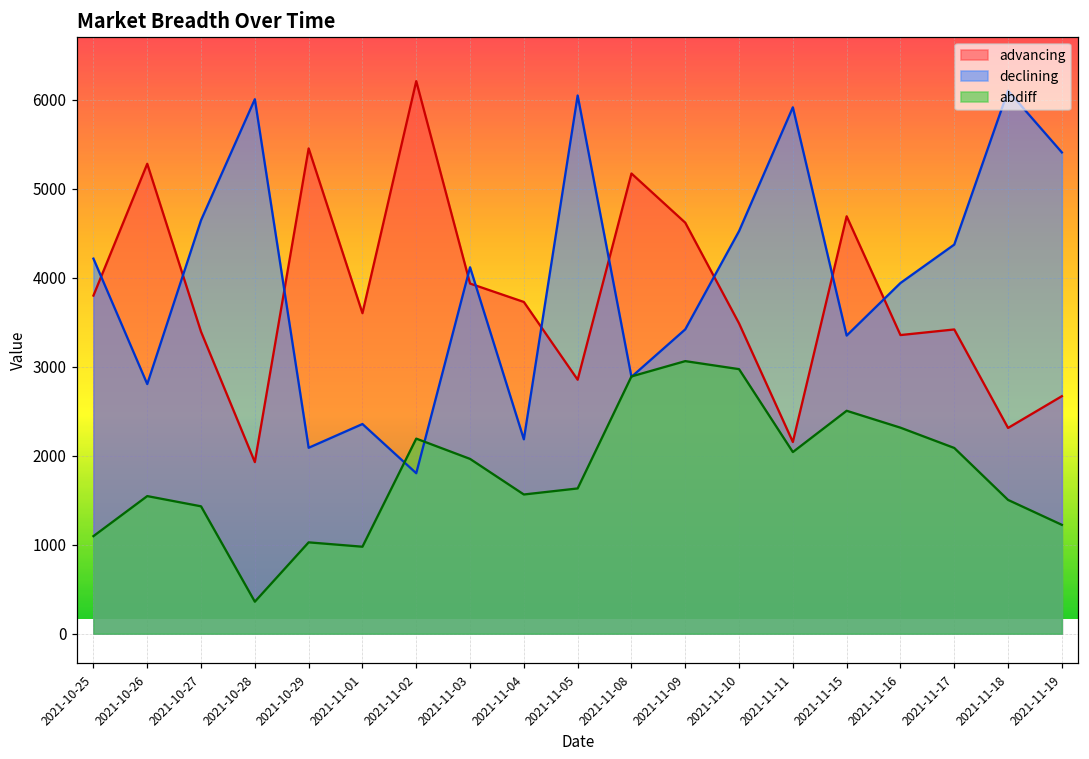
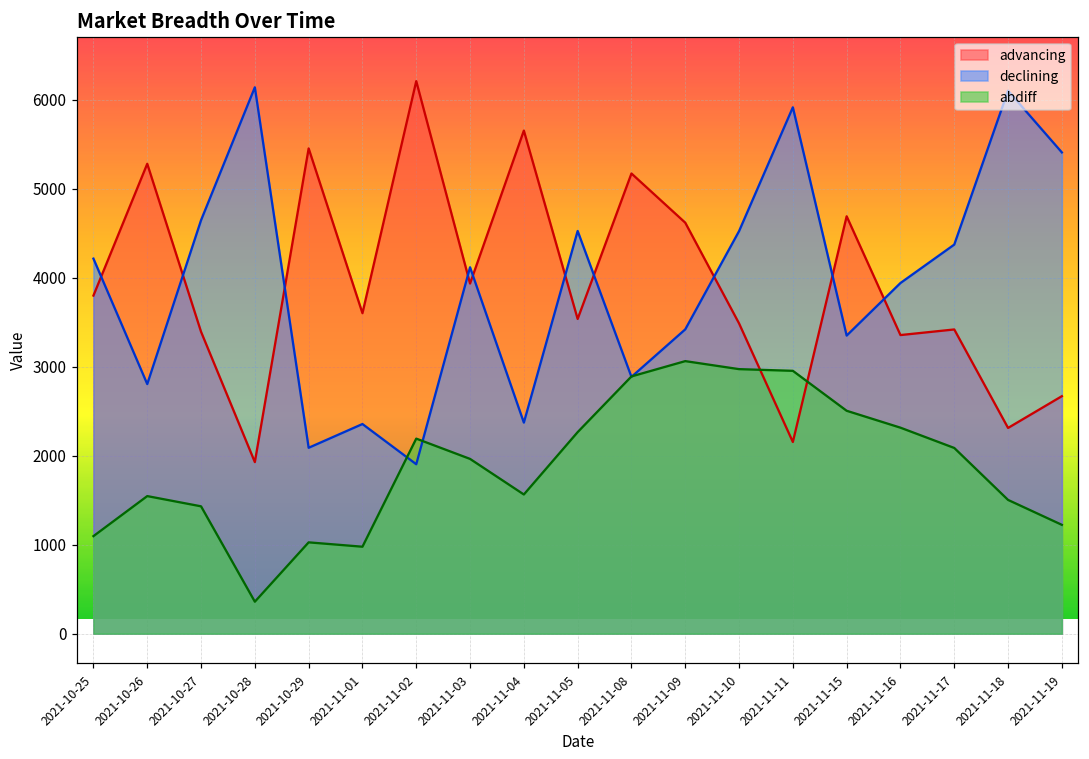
declining, 2021-10-28: 6000 -> 6100
declining, 2021-11-02: 1800 -> 1900
advancing, 2021-11-04: 3700 -> 5700
declining, 2021-11-04: 2200 -> 2400
advancing, 2021-11-05: 2900 -> 3500
declining, 2021-11-05: 6000 -> 4500
abdiff, 2021-11-05: 1600 -> 2300
abdiff, 2021-11-11: 2000 -> 3000
